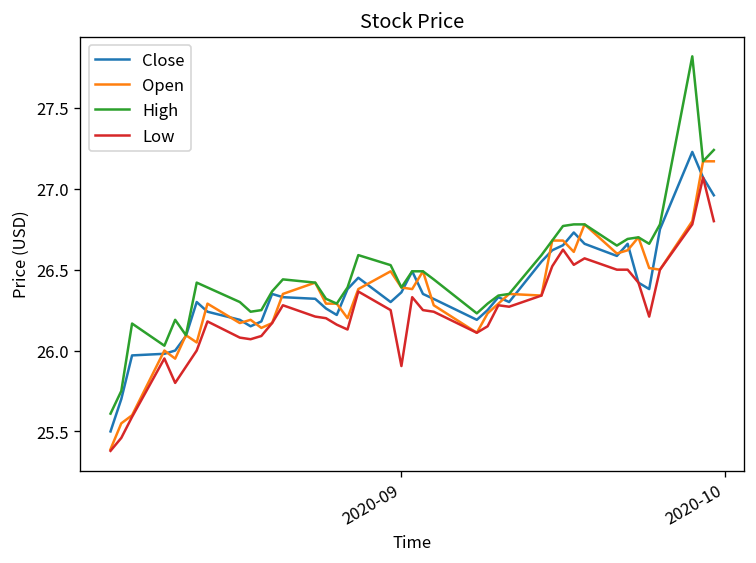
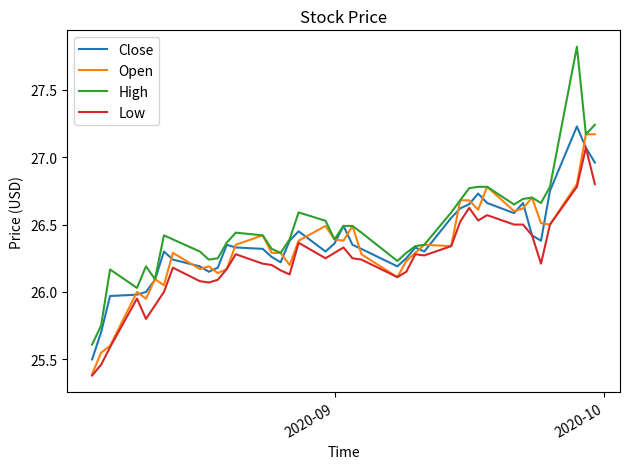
Low, 2020-09: 25.90 -> 26.29
